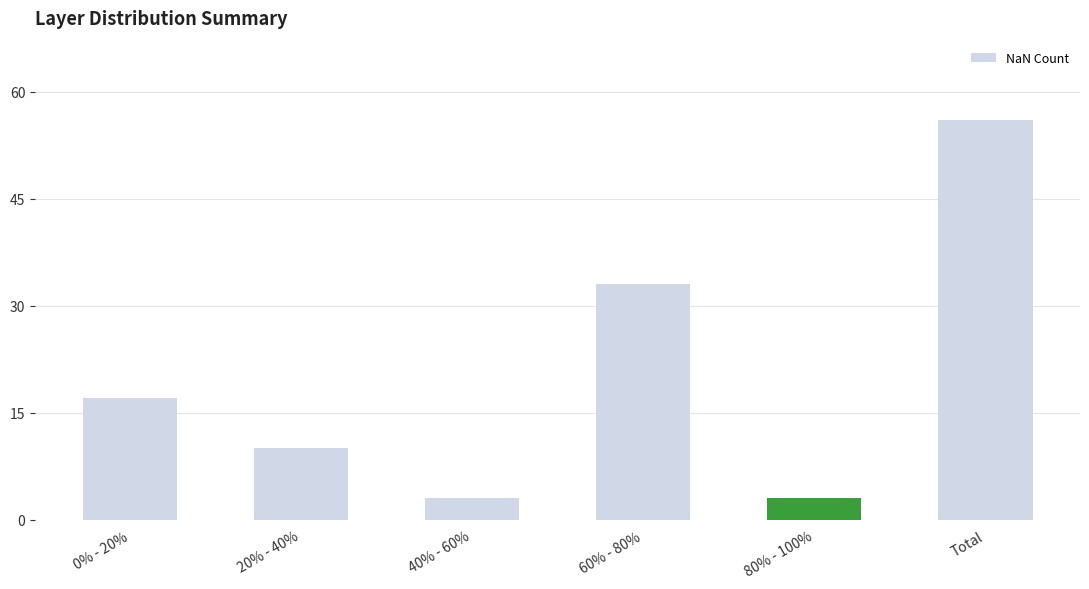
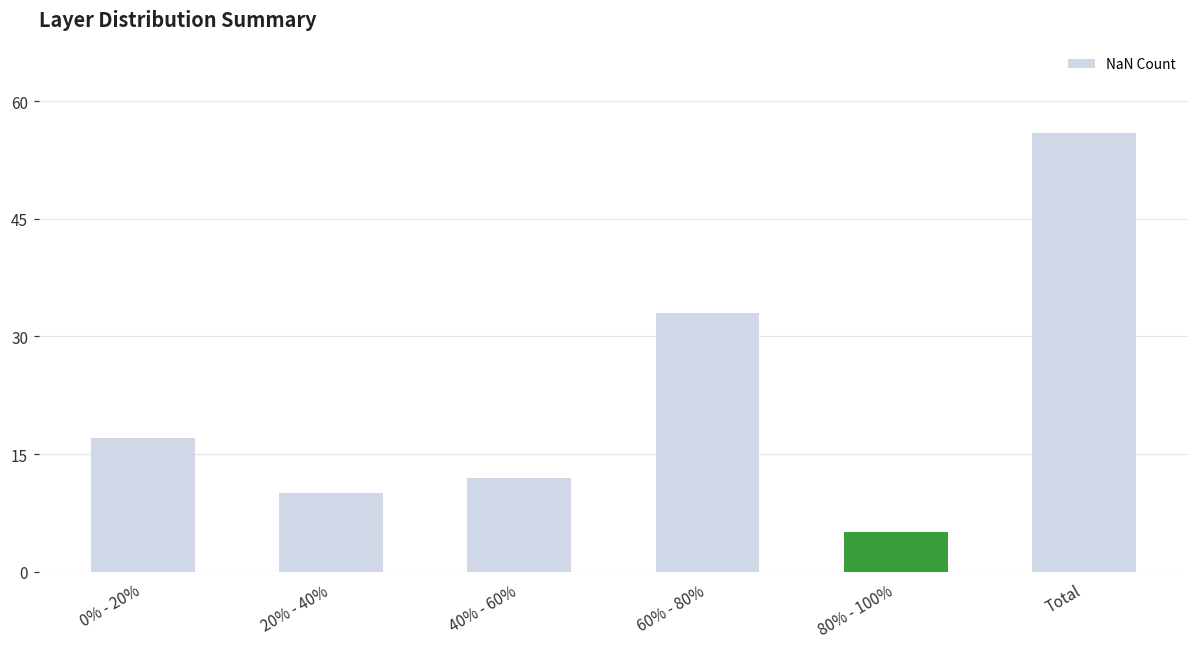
40% - 60%: 3 -> 12
80% - 100%: 3 -> 5
